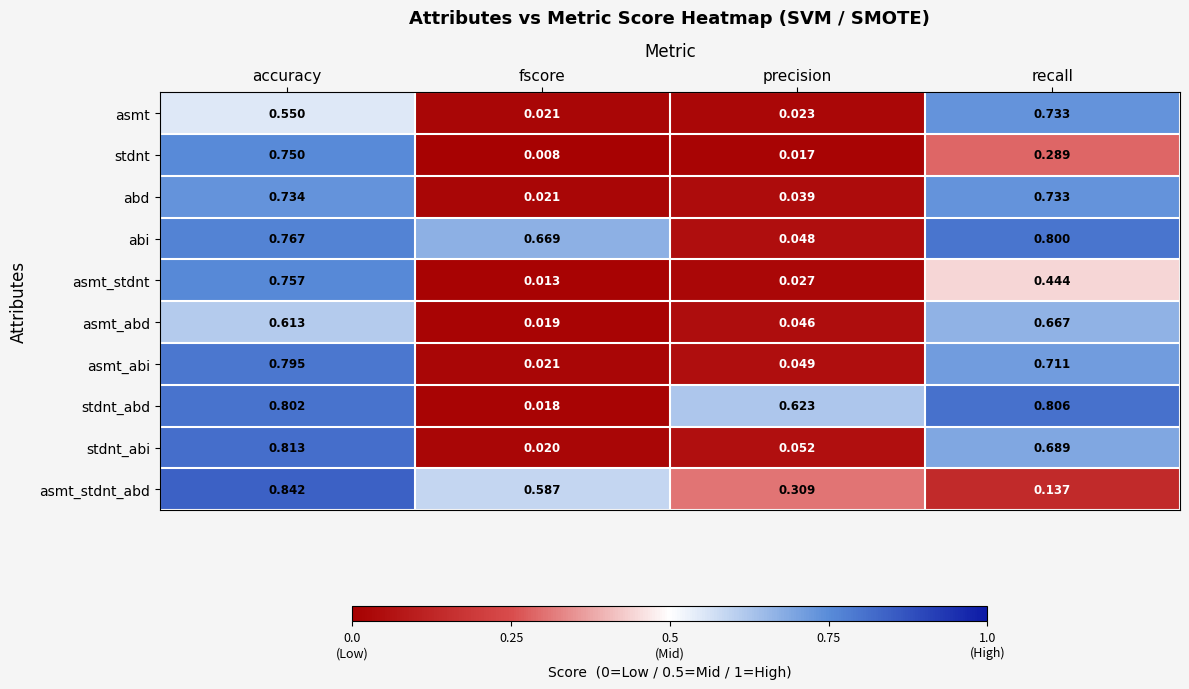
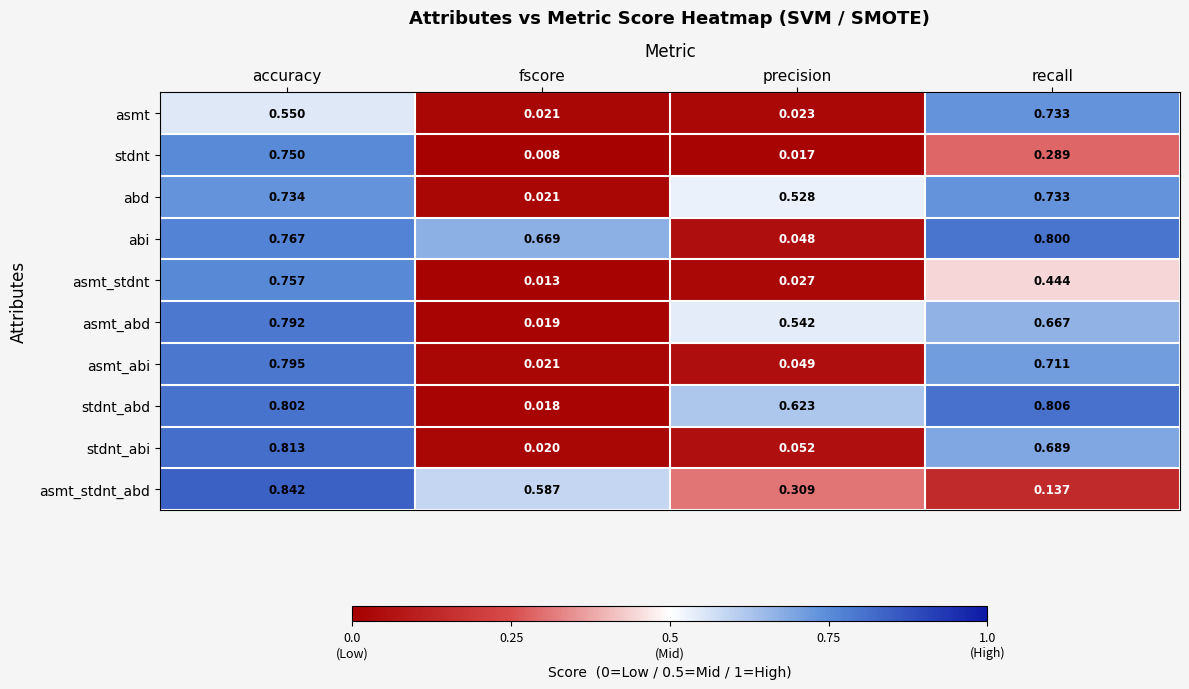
abd, precision: 0.039 -> 0.528
asmt_abd, accuracy: 0.613 -> 0.792
asmt_abd, precision: 0.046 -> 0.542
